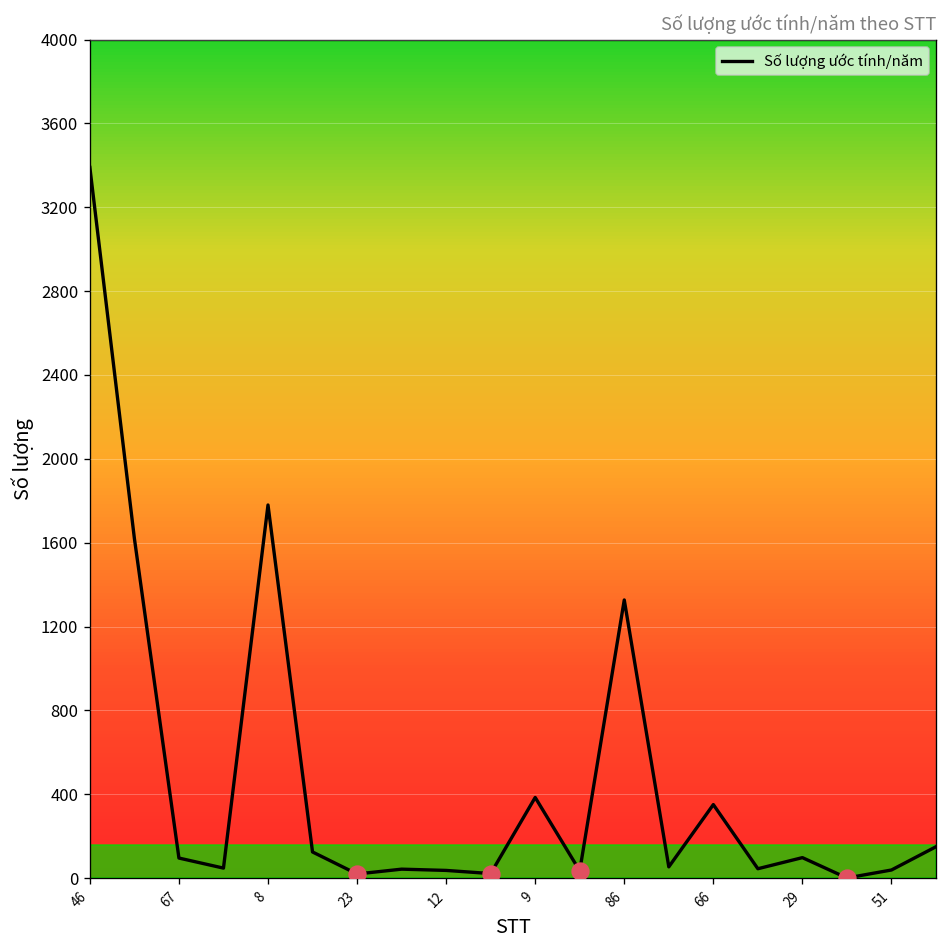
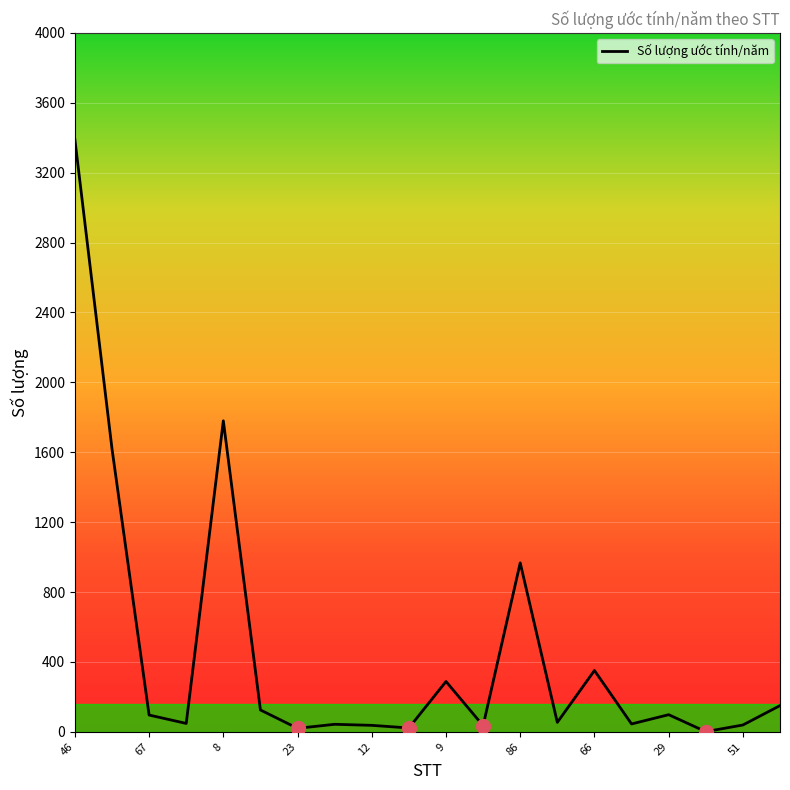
Số lượng ước tính/năm, 9: 390 -> 290
Số lượng ước tính/năm, 86: 1330 -> 970
